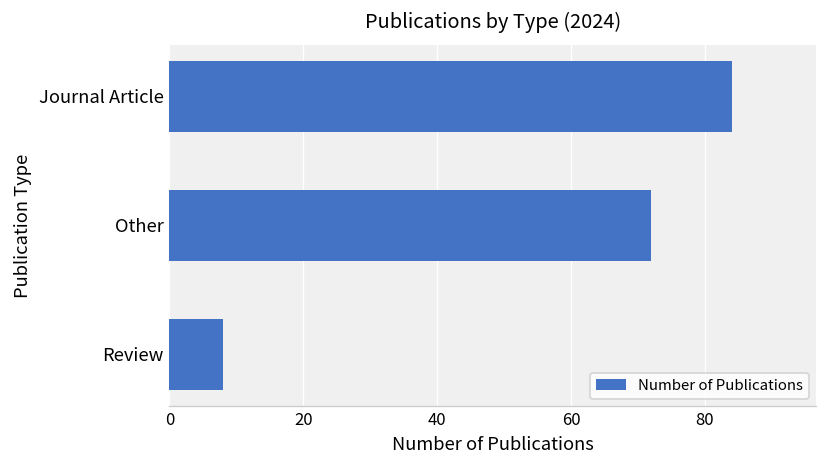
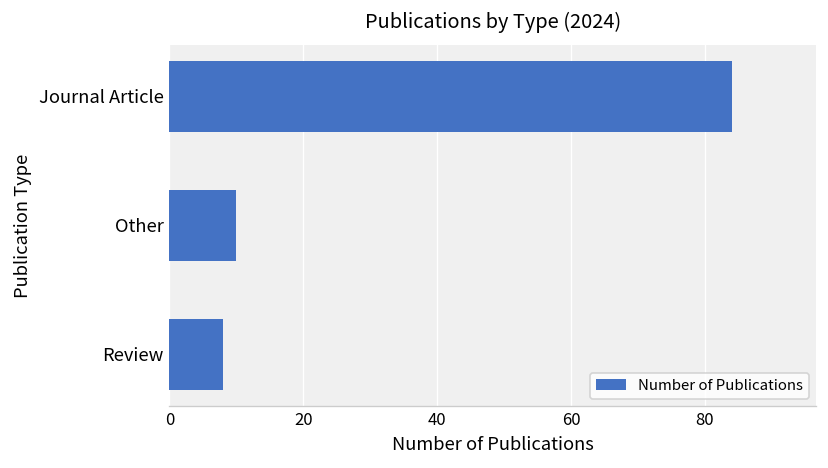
Other: 72 -> 10
